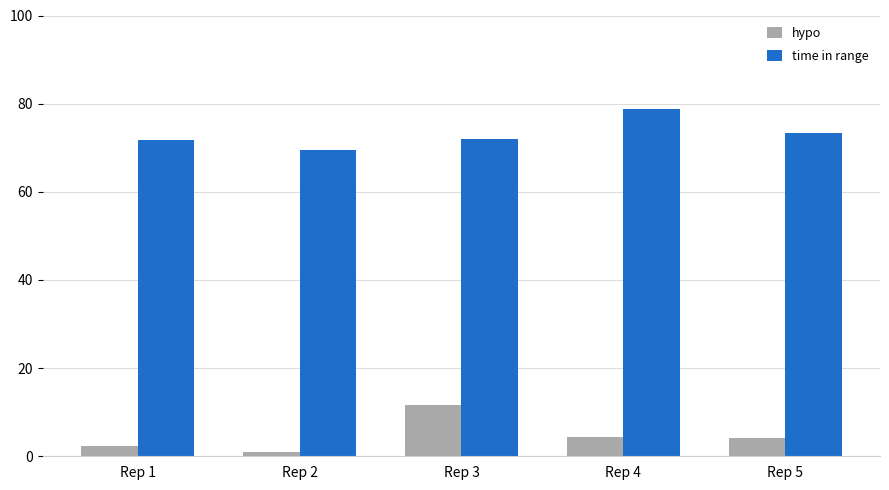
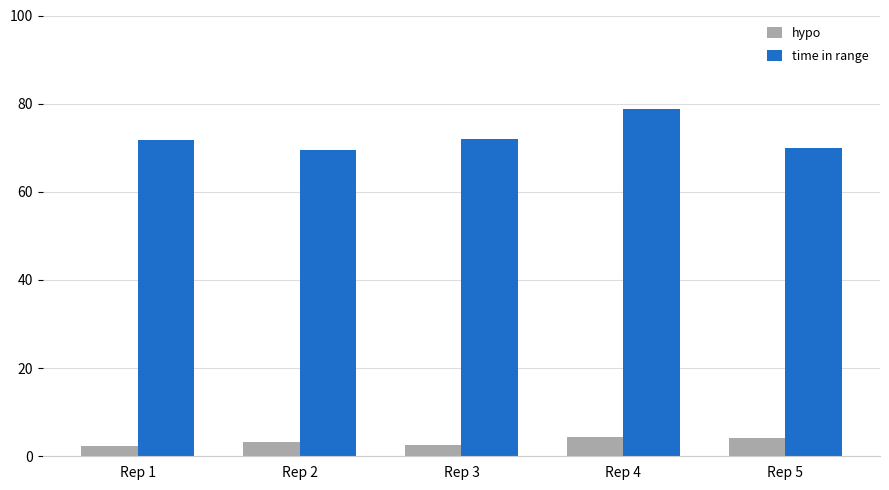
hypo, Rep 2: 1 -> 3
hypo, Rep 3: 12 -> 3
time in range, Rep 5: 73 -> 70
